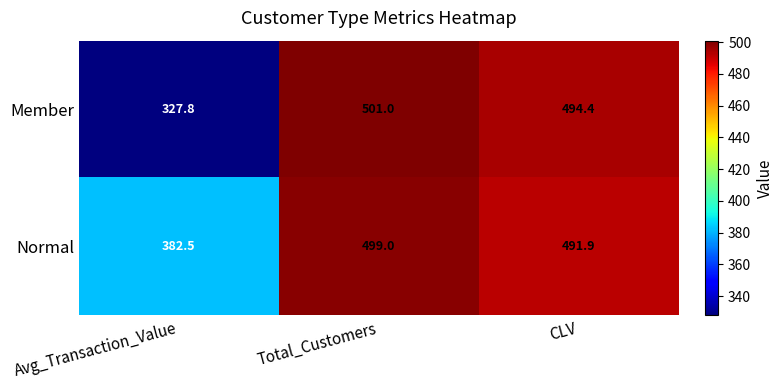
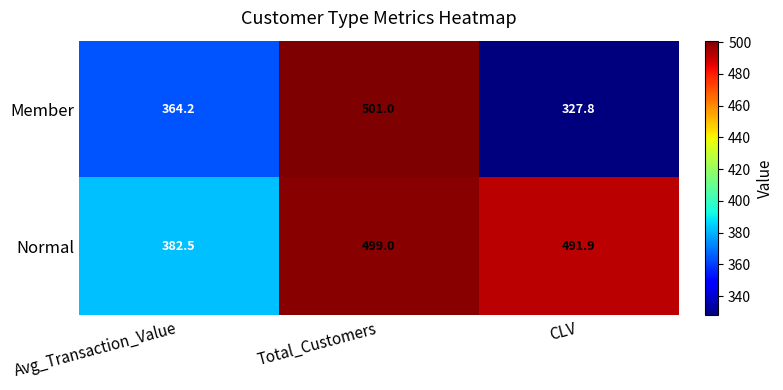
Member, Avg_Transaction_Value: 327.8 -> 364.2
Member, CLV: 494.4 -> 327.8
